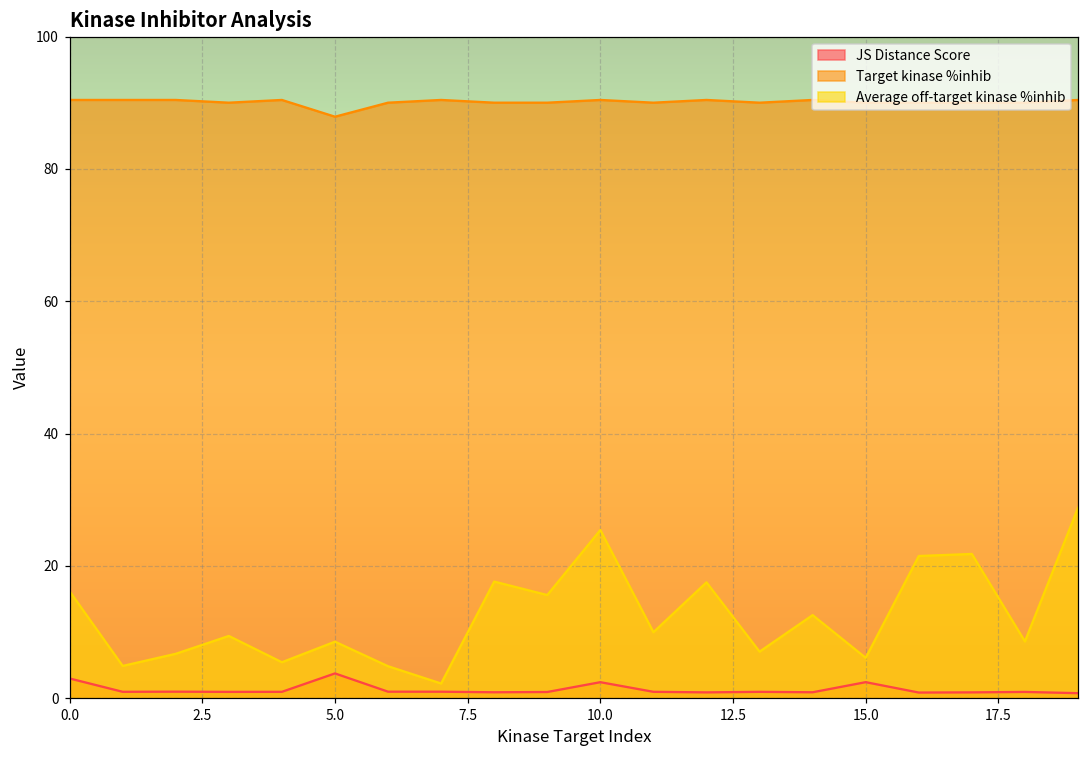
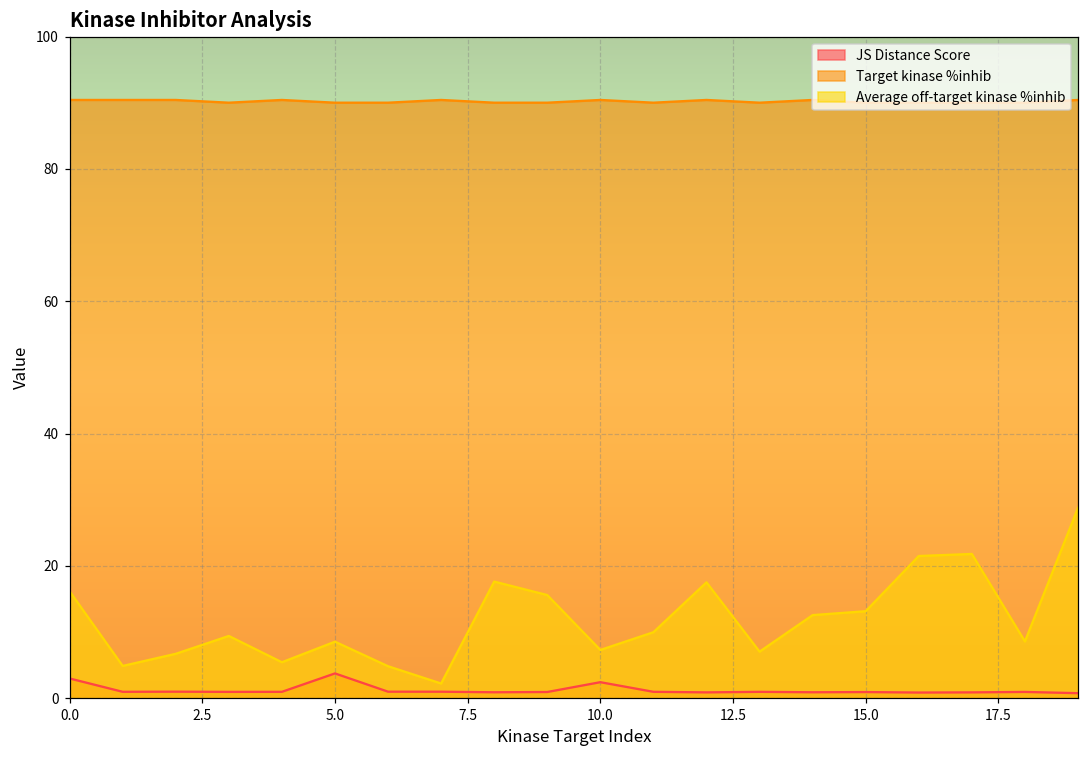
Target kinase %inhib, 5.0: 88 -> 90
Average off-target kinase %inhib, 10.0: 25 -> 7
JS Distance Score, 15.0: 2 -> 1
Average off-target kinase %inhib, 15.0: 6 -> 13
